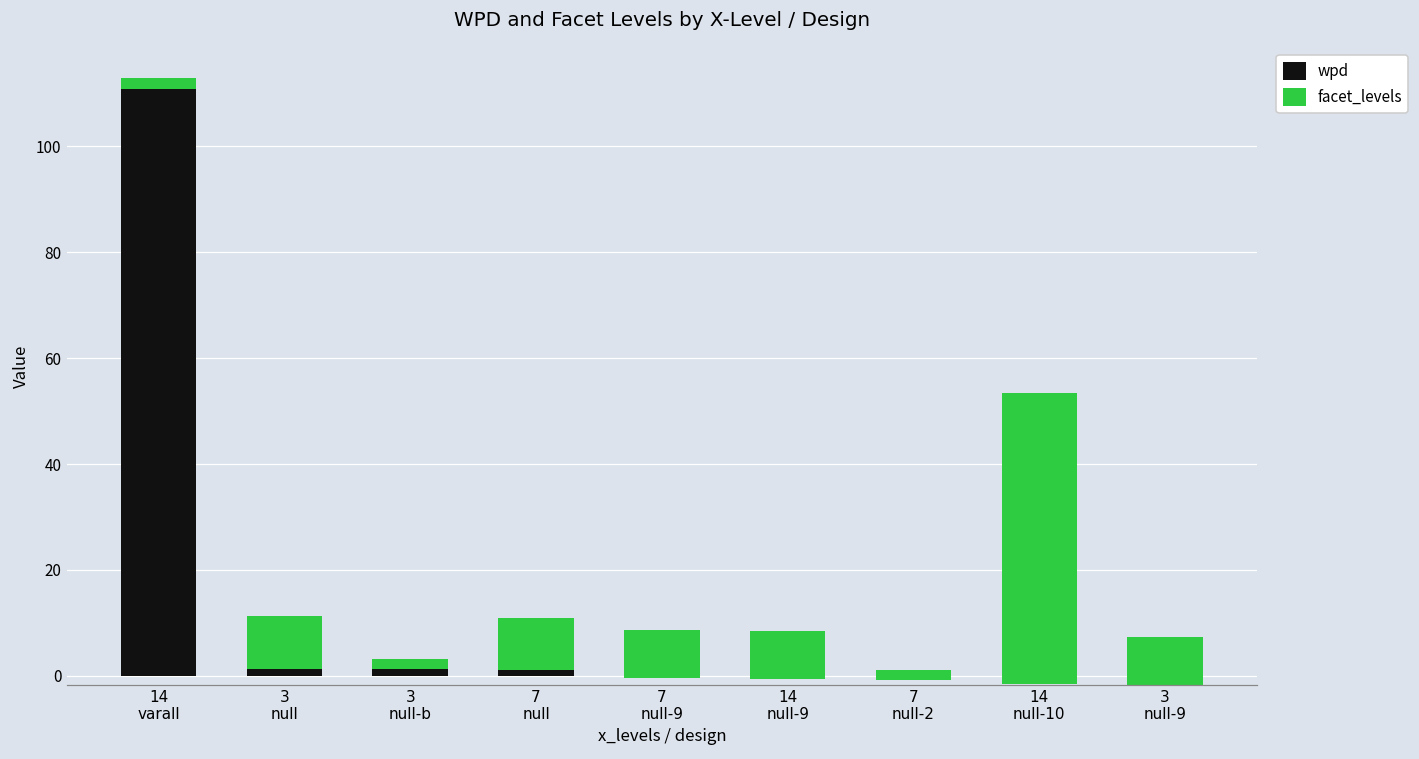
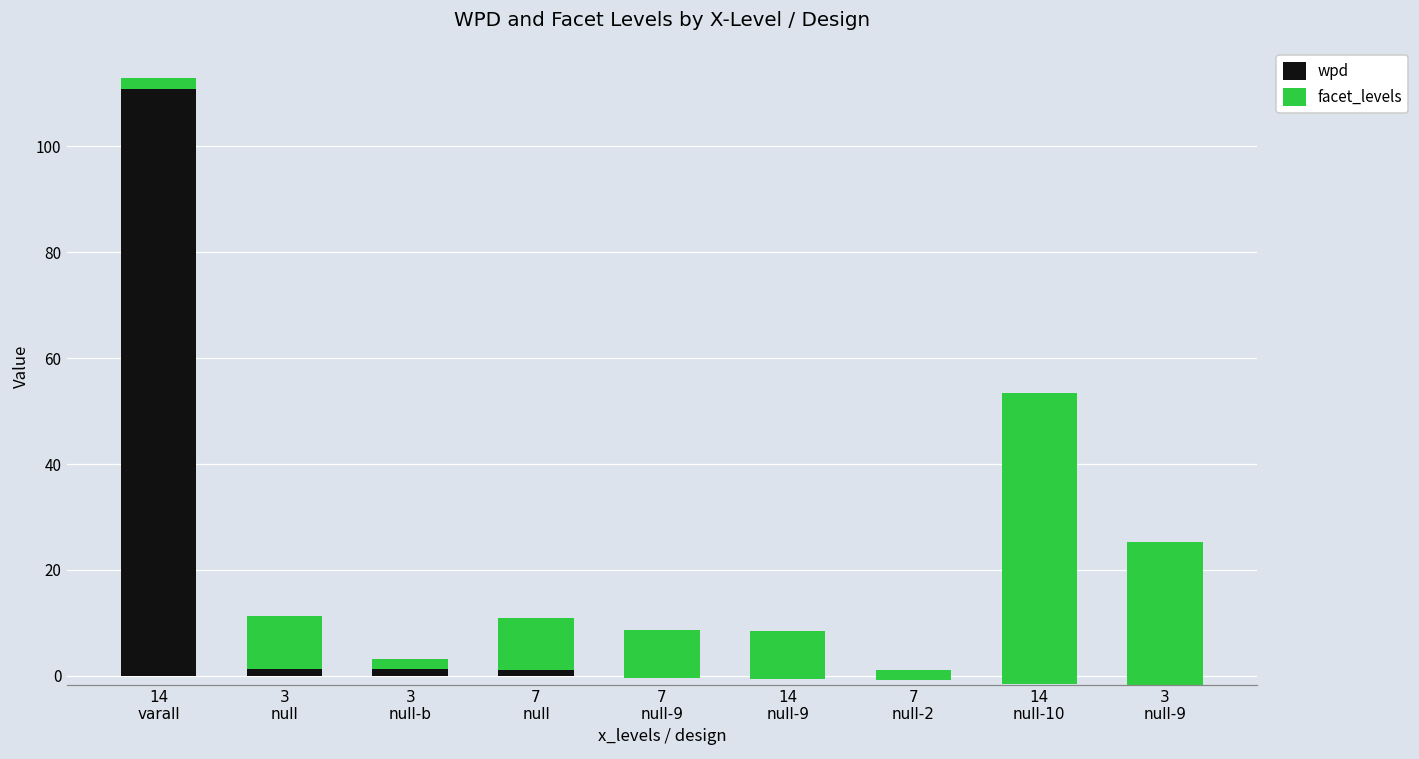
facet_levels, 3 null-9: 9 -> 27
